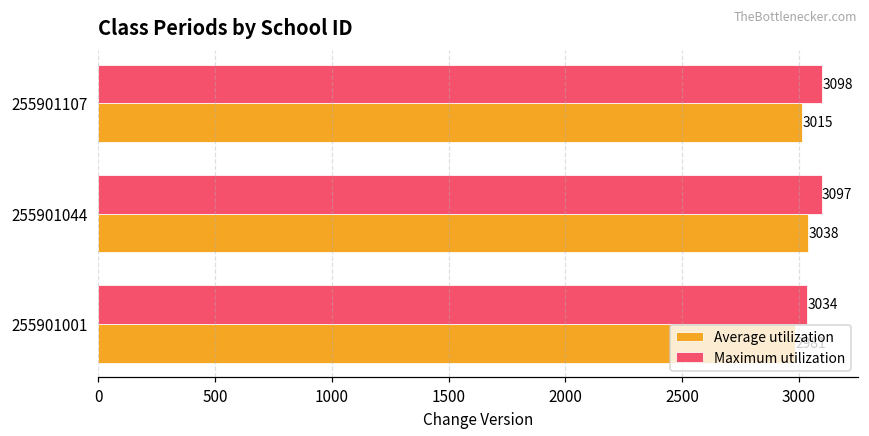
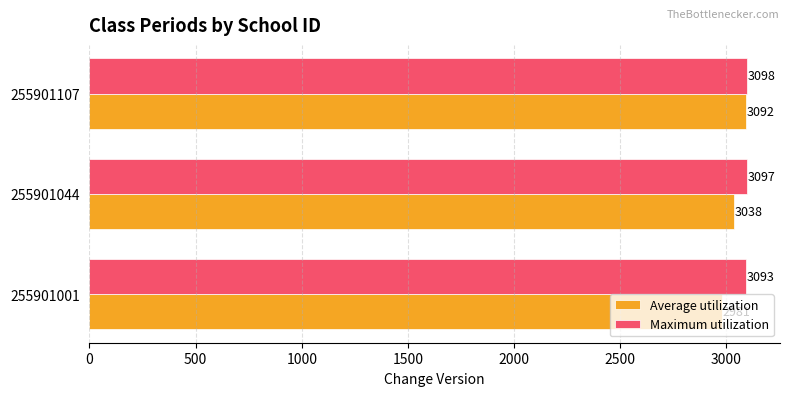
Average utilization, 255901107: 3015 -> 3092
Maximum utilization, 255901001: 3034 -> 3093
